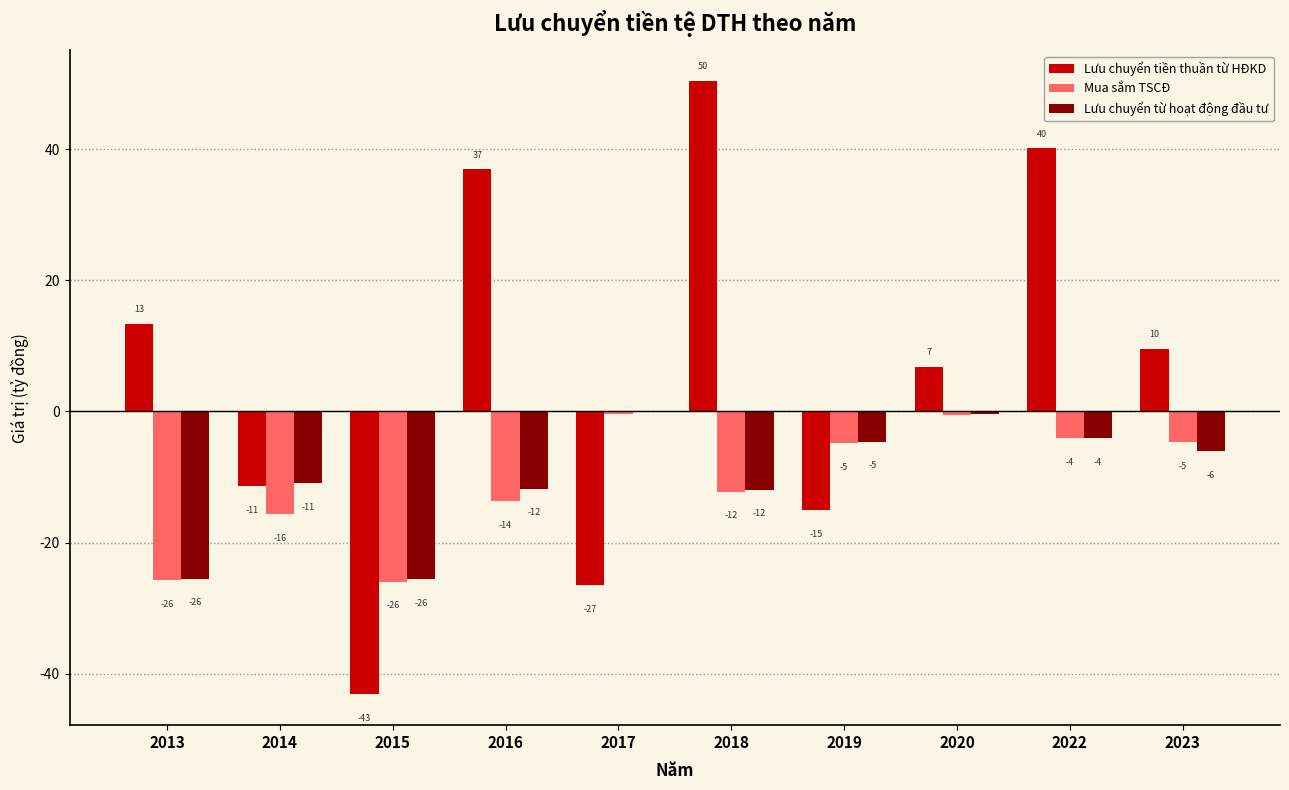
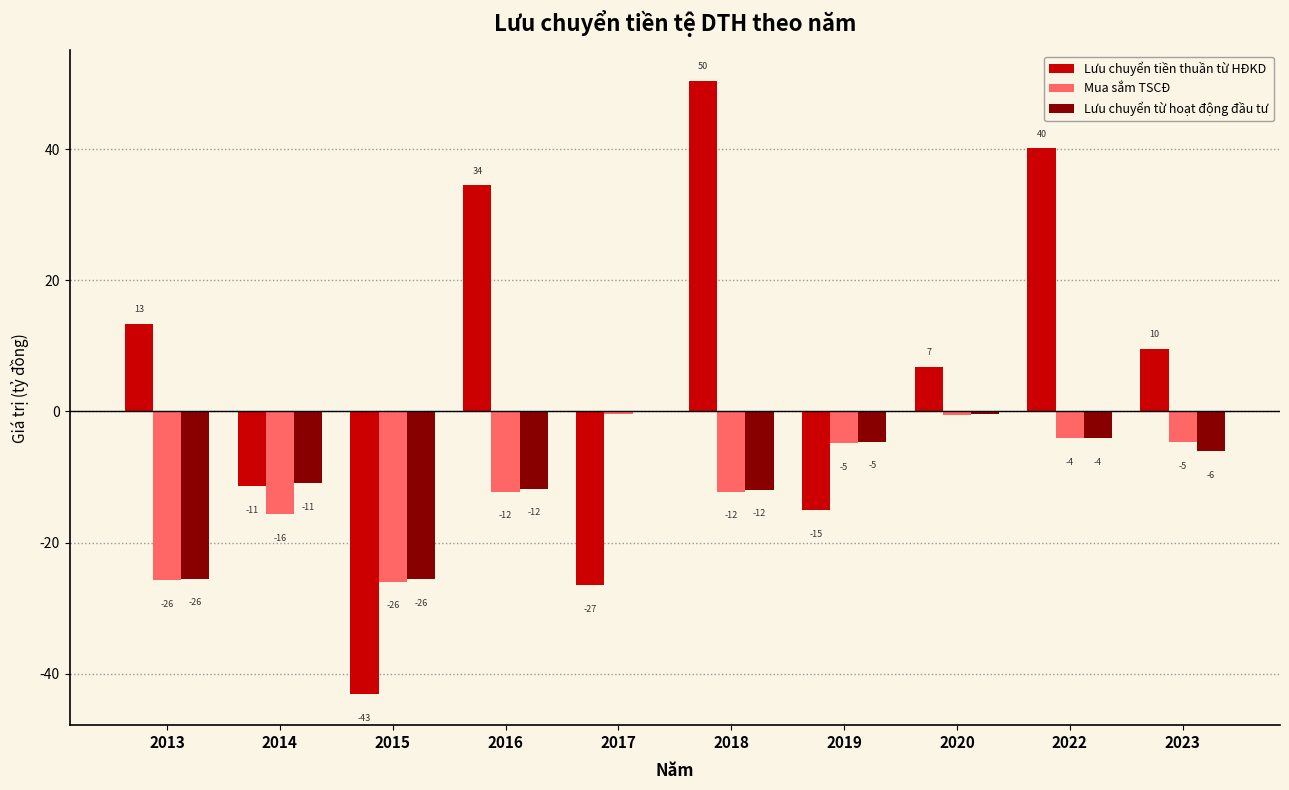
Lưu chuyển tiền thuần từ HĐKD, 2016: 37 -> 34
Mua sắm TSCĐ, 2016: -14 -> -12
